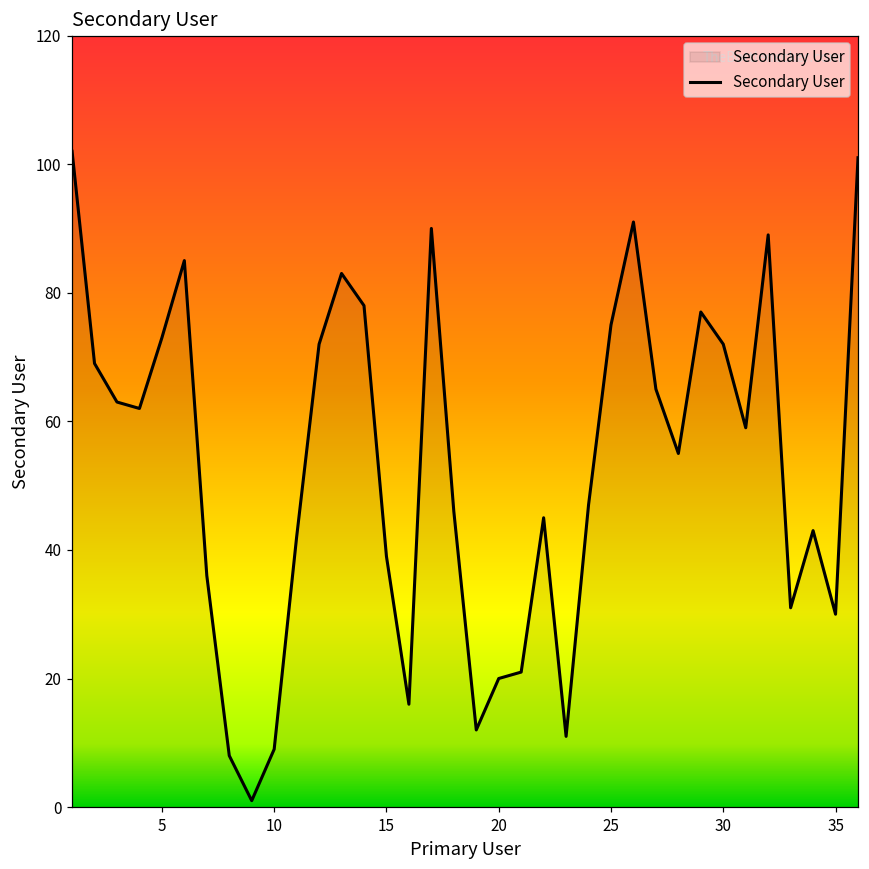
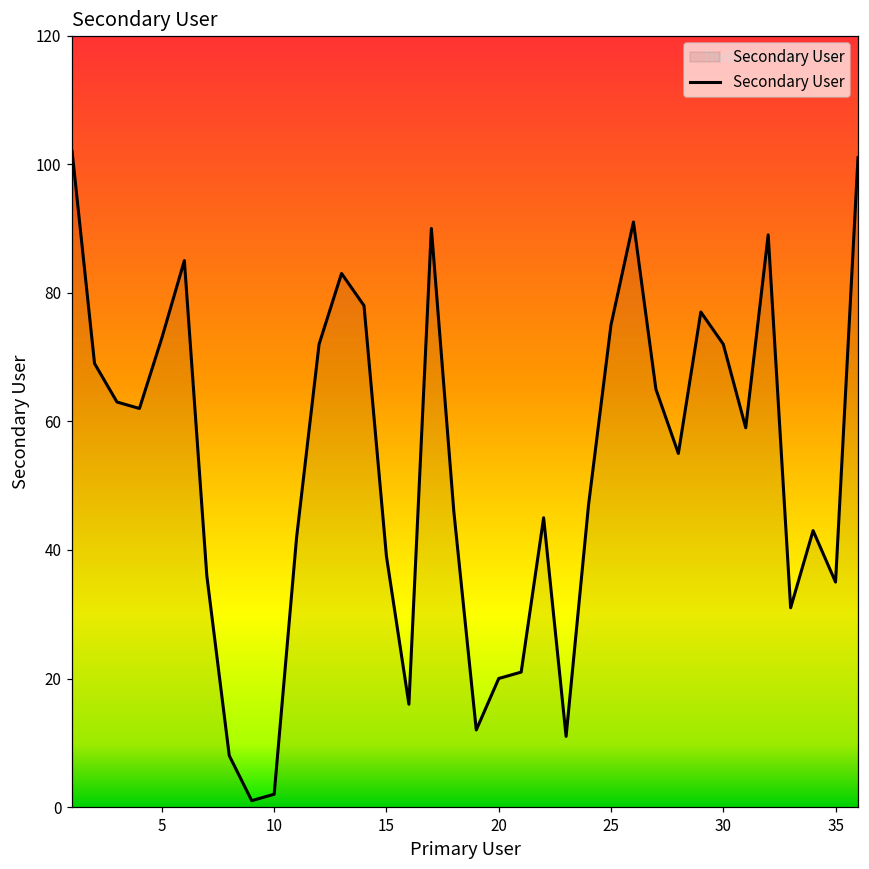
10: 9 -> 2
35: 30 -> 35
